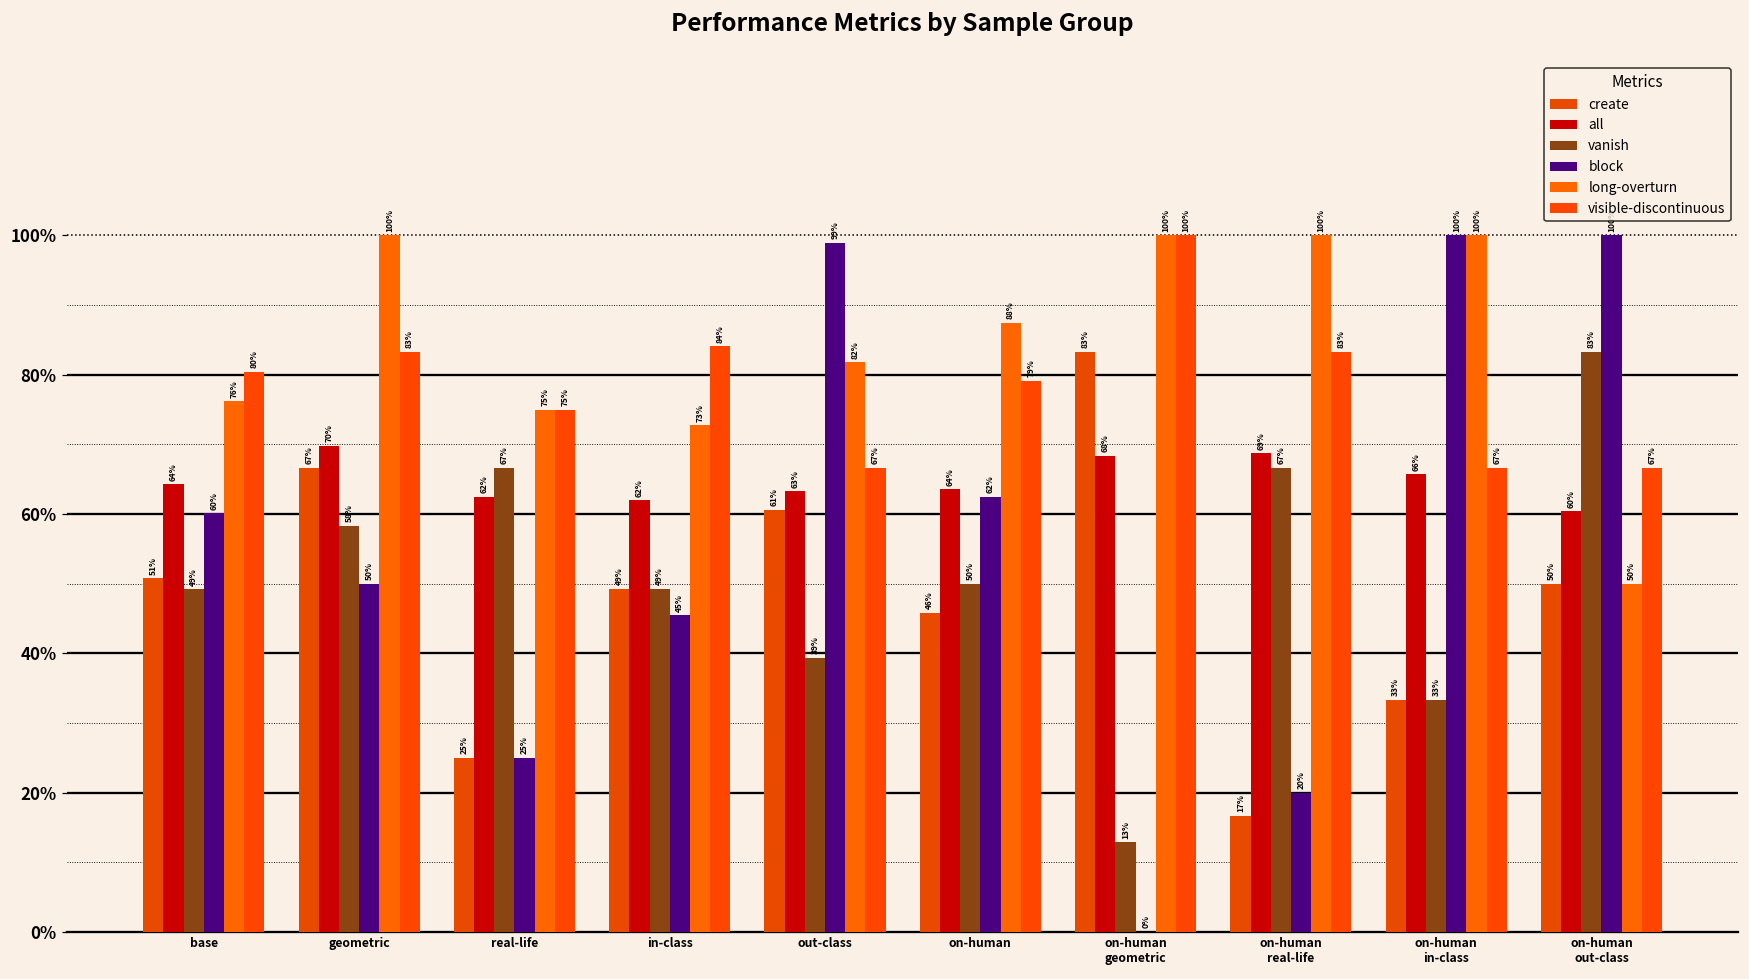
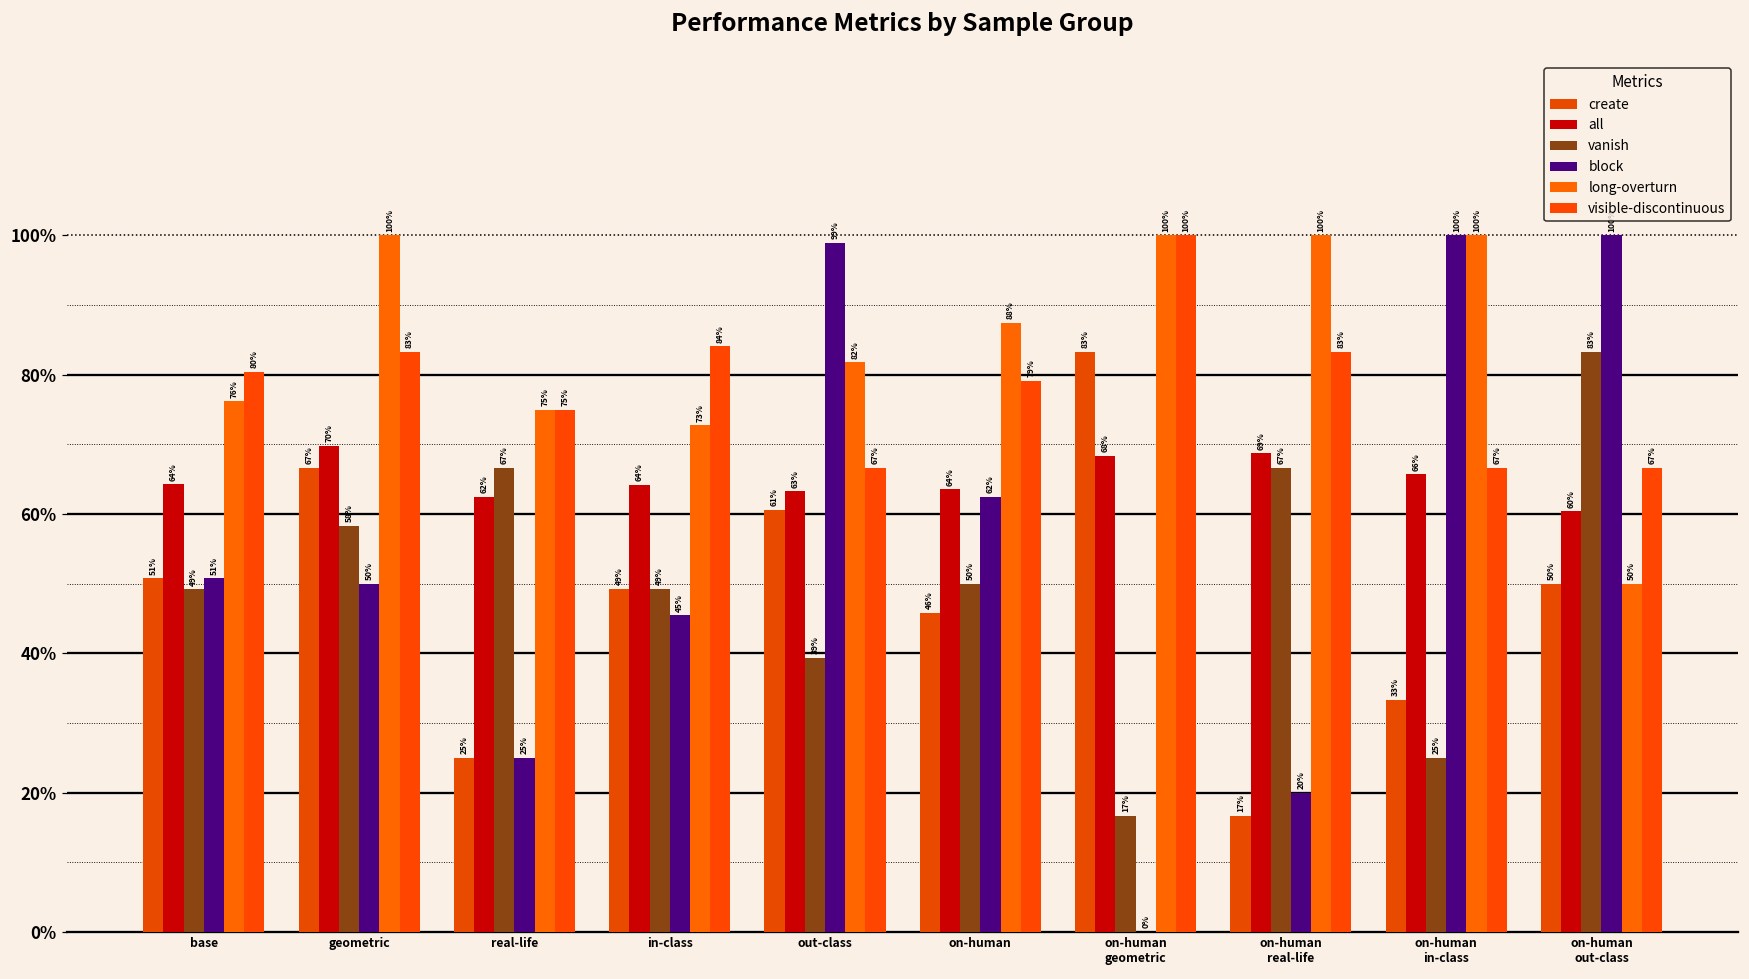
block, base: 60% -> 51%
all, in-class: 62% -> 64%
vanish, on-human geometric: 13% -> 17%
vanish, on-human in-class: 33% -> 25%
